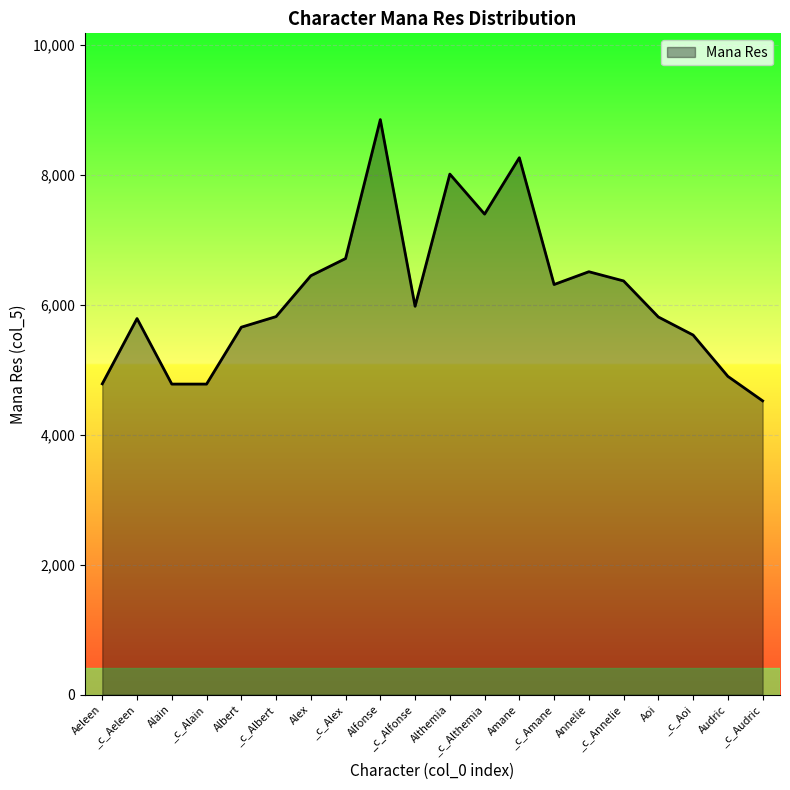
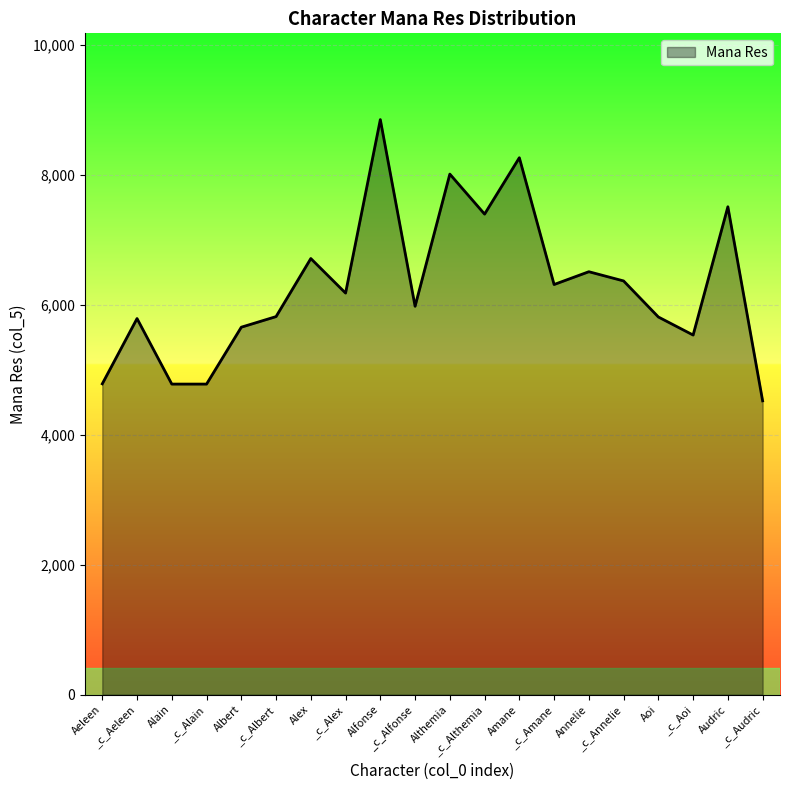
Alex: 6,500 -> 6,700
_c_Alex: 6,700 -> 6,200
Audric: 4,900 -> 7,500
